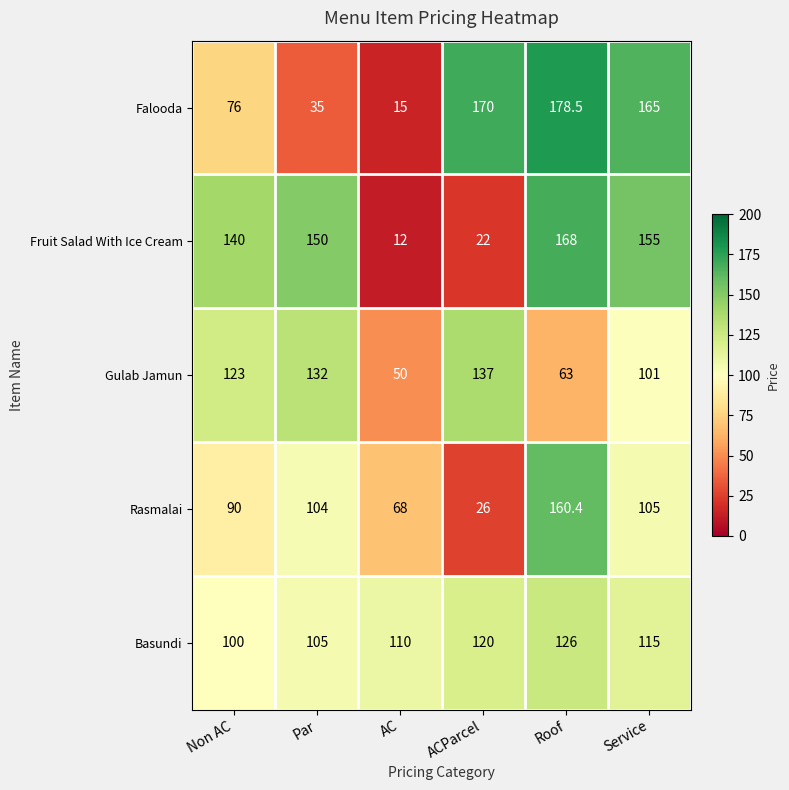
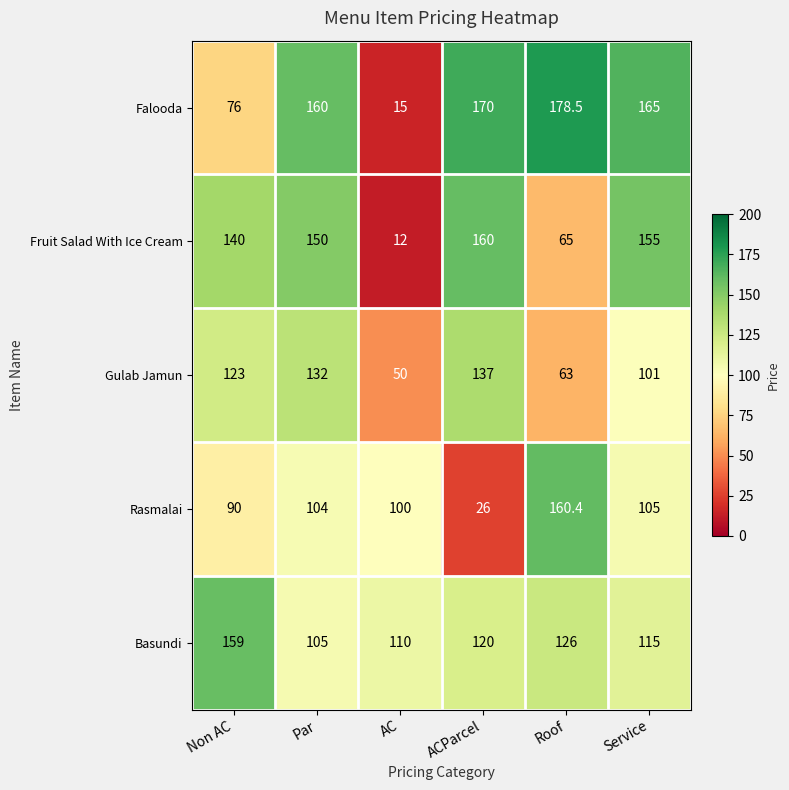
Falooda, Par: 35 -> 160
Fruit Salad With Ice Cream, ACParcel: 22 -> 160
Fruit Salad With Ice Cream, Roof: 168 -> 65
Rasmalai, AC: 68 -> 100
Basundi, Non AC: 100 -> 159
